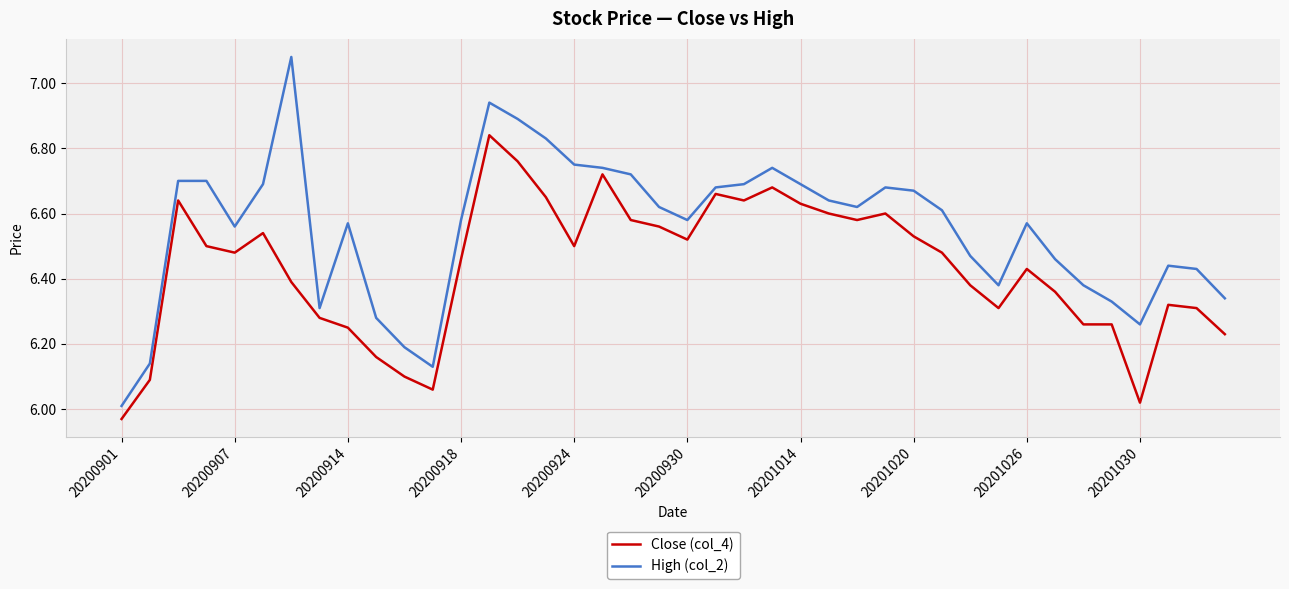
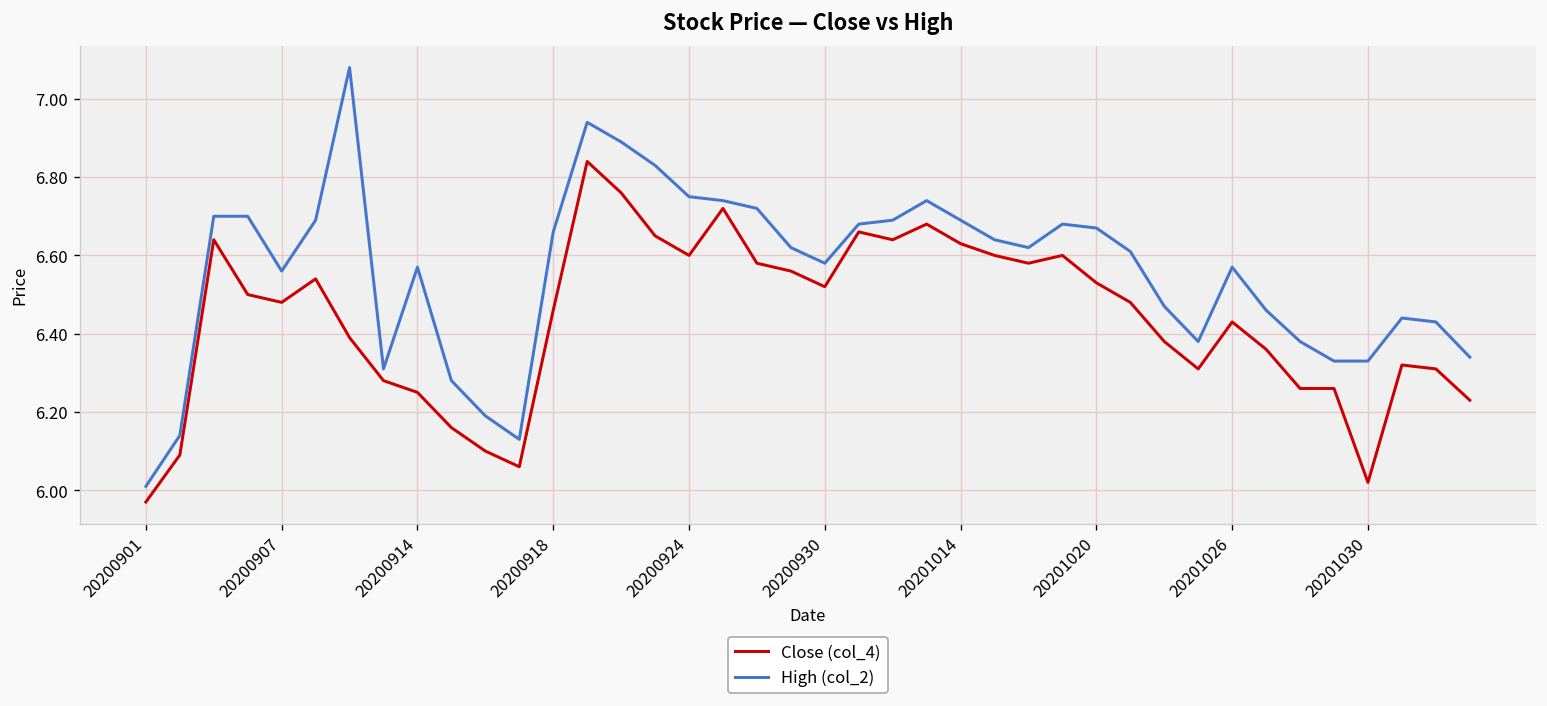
High (col_2), 20200918: 6.58 -> 6.66
Close (col_4), 20200924: 6.5 -> 6.6
High (col_2), 20201030: 6.26 -> 6.33
